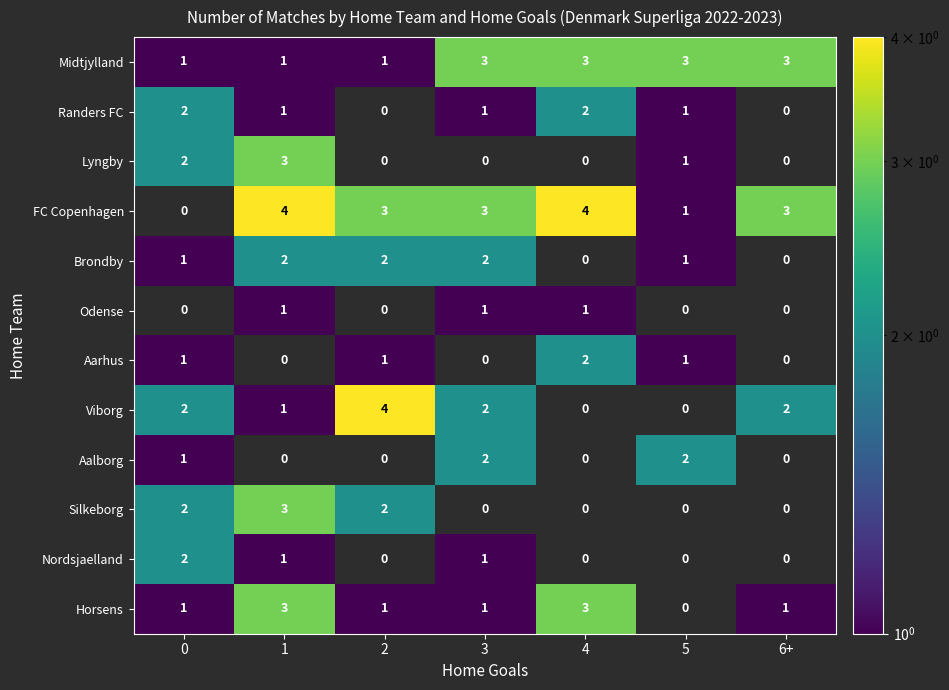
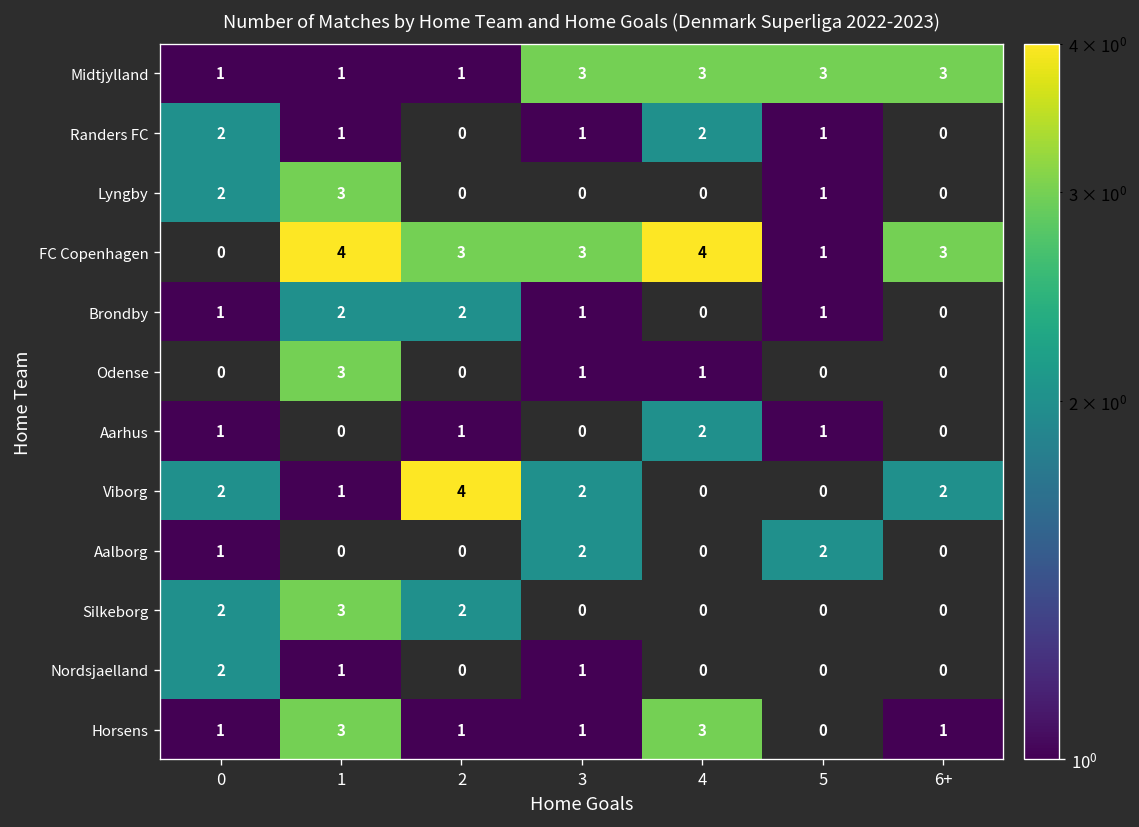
Brondby, 3: 2 -> 1
Odense, 1: 1 -> 3
